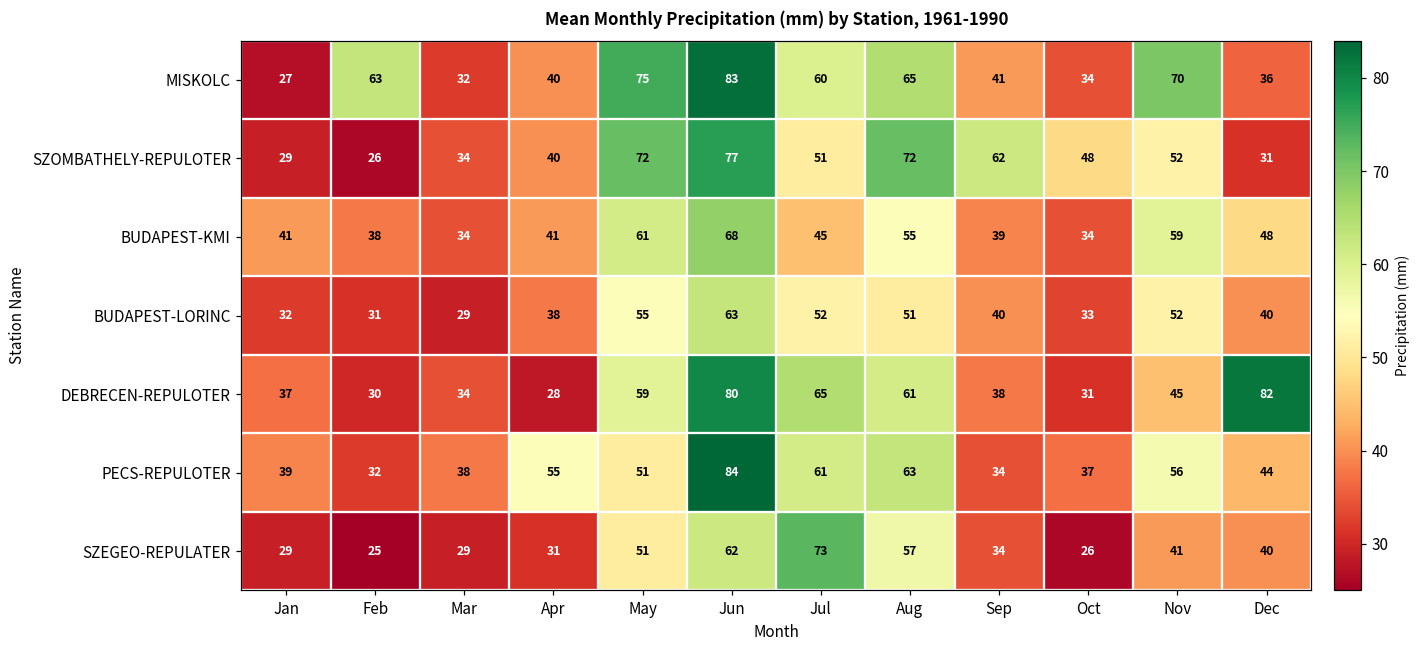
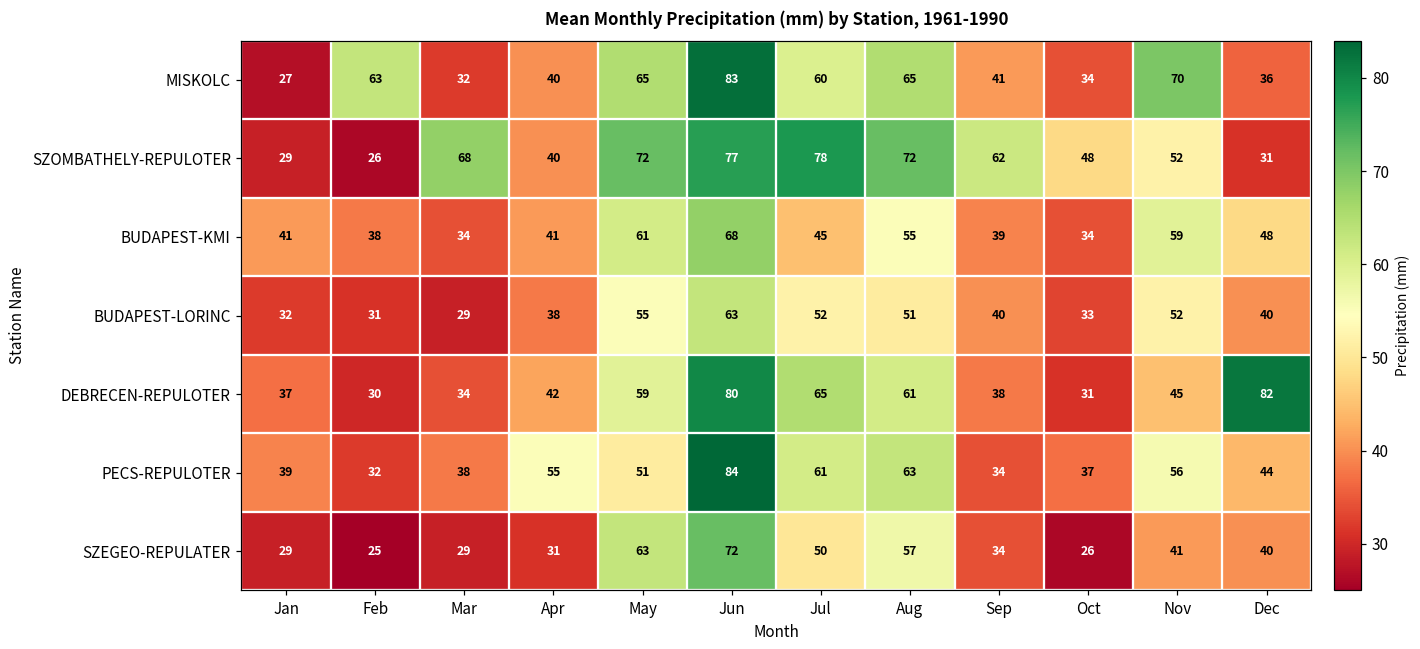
MISKOLC, May: 75 -> 65
SZOMBATHELY-REPULOTER, Mar: 34 -> 68
SZOMBATHELY-REPULOTER, Jul: 51 -> 78
DEBRECEN-REPULOTER, Apr: 28 -> 42
SZEGEO-REPULATER, May: 51 -> 63
SZEGEO-REPULATER, Jun: 62 -> 72
SZEGEO-REPULATER, Jul: 73 -> 50
